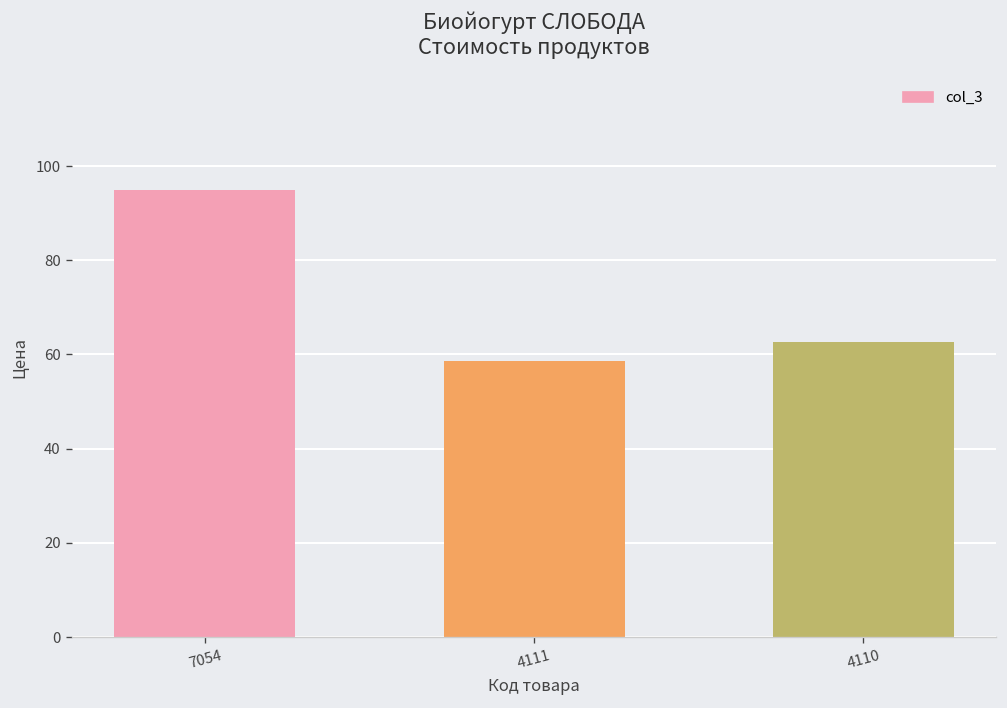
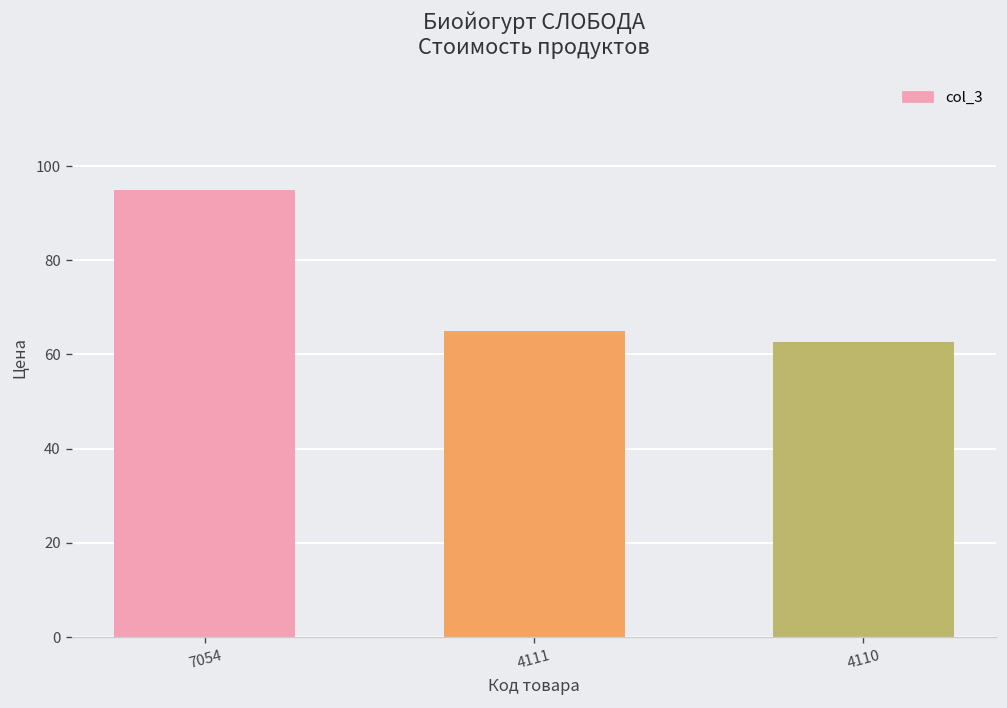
4111: 59 -> 65
